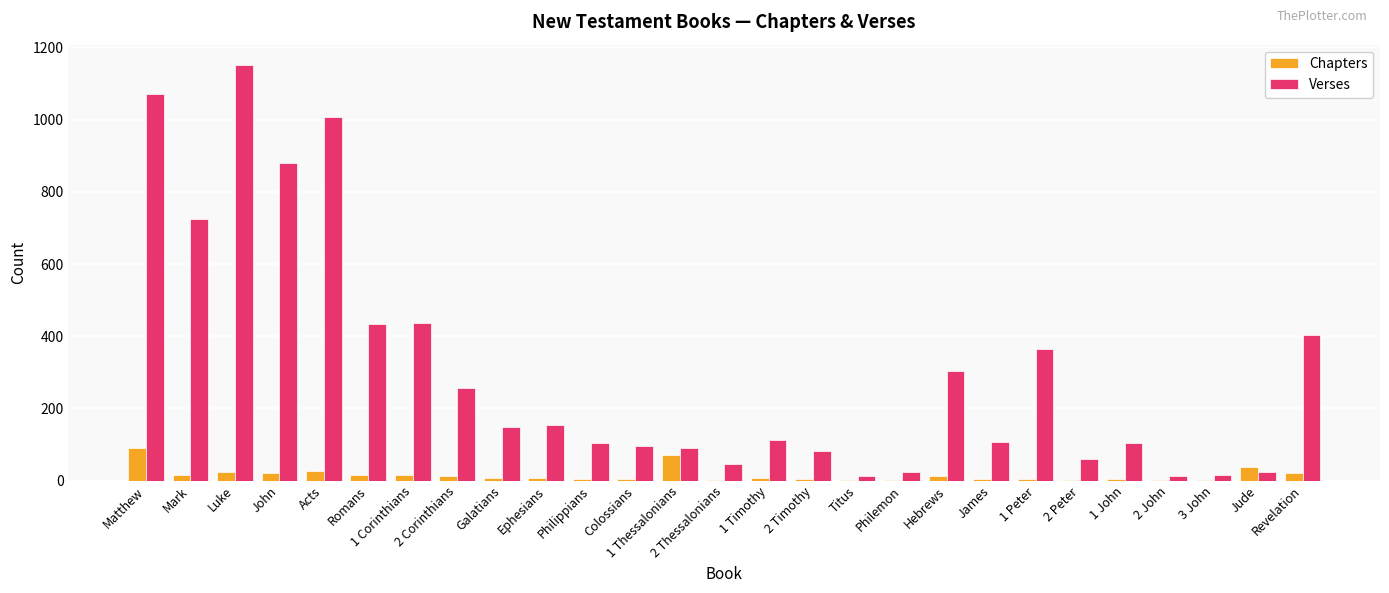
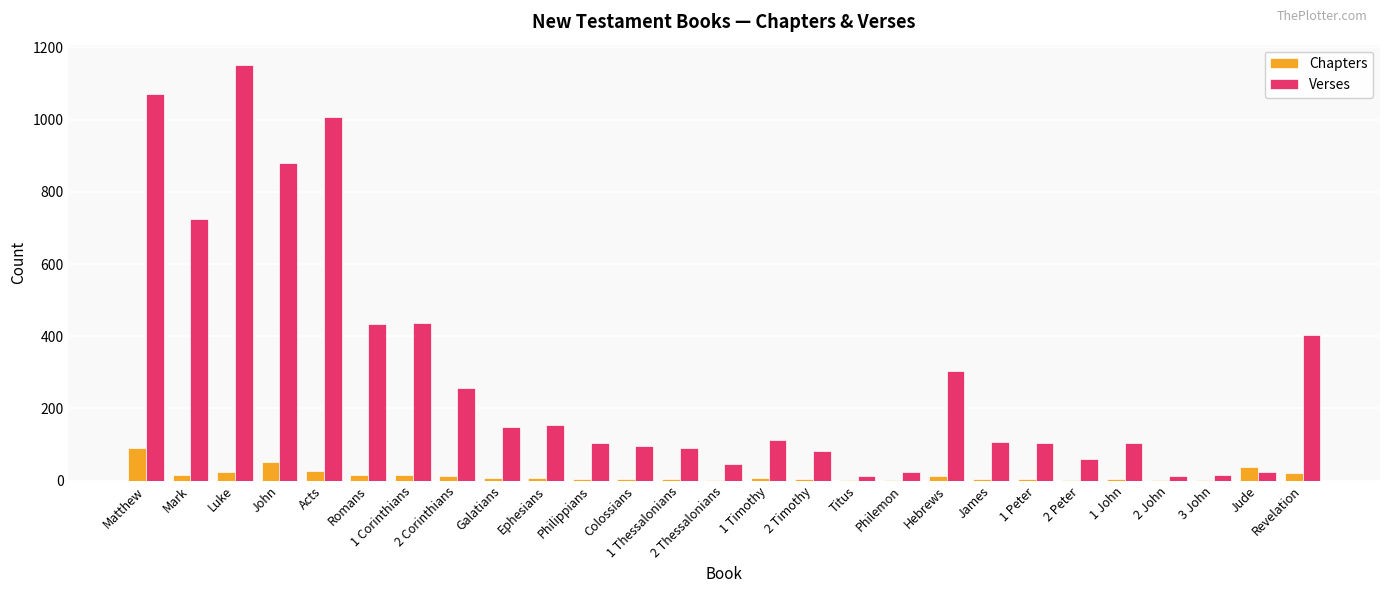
Chapters, John: 20 -> 50
Chapters, 1 Thessalonians: 70 -> 10
Verses, 1 Peter: 370 -> 110
